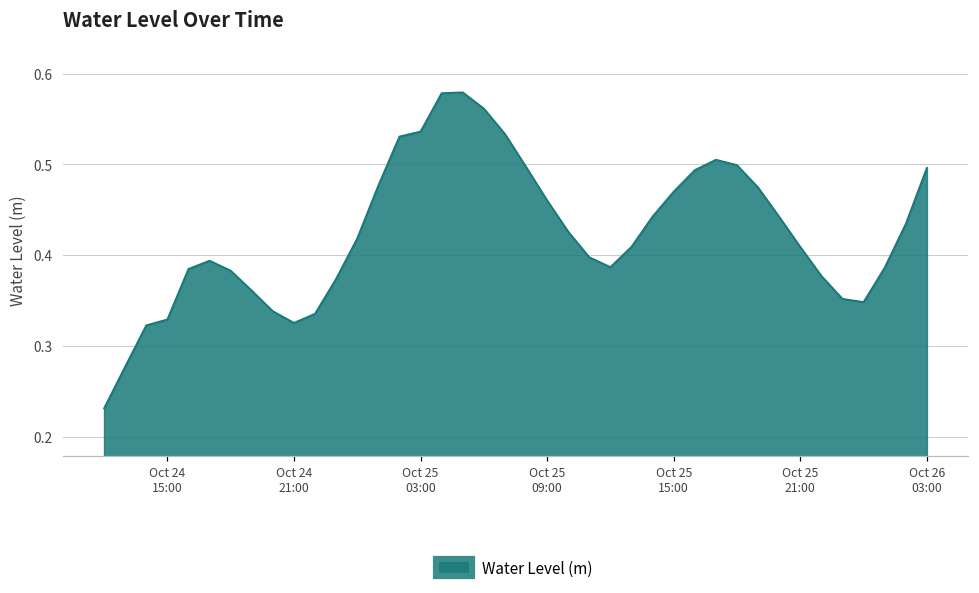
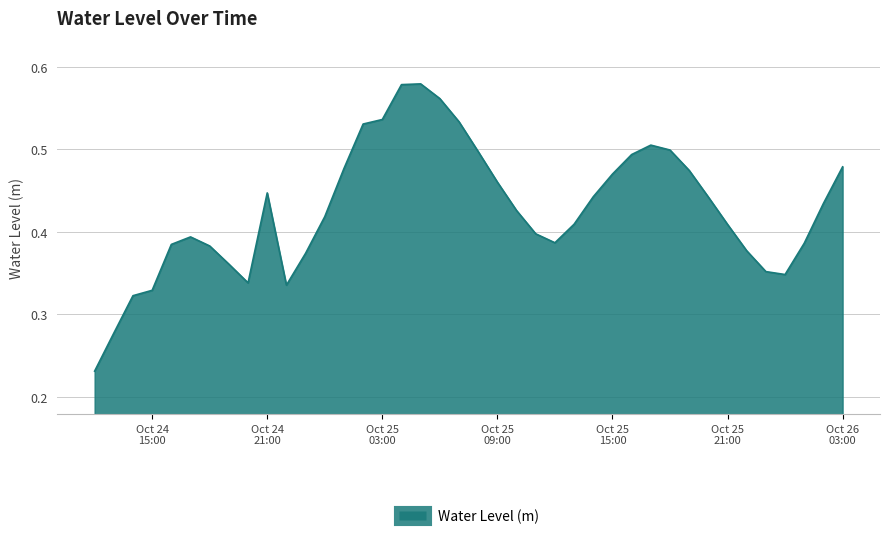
Oct 24 21:00: 0.33 -> 0.45
Oct 26 03:00: 0.50 -> 0.48
